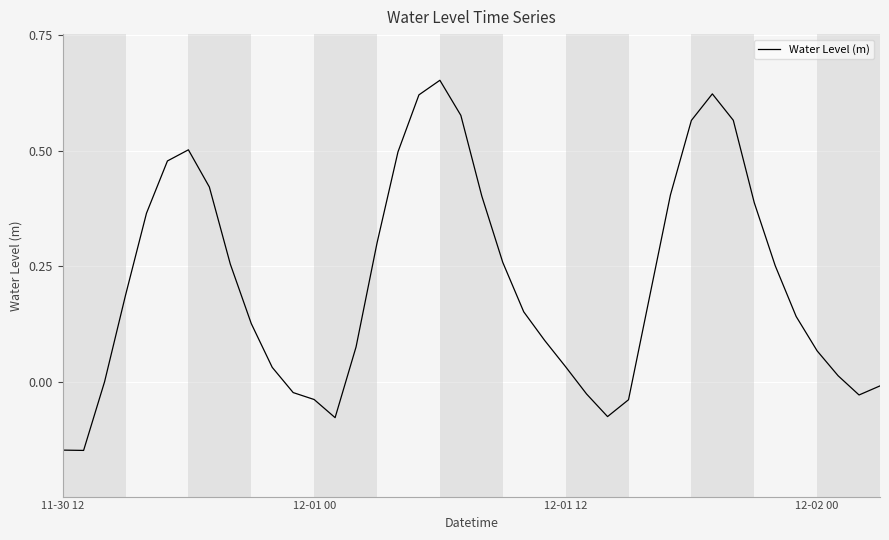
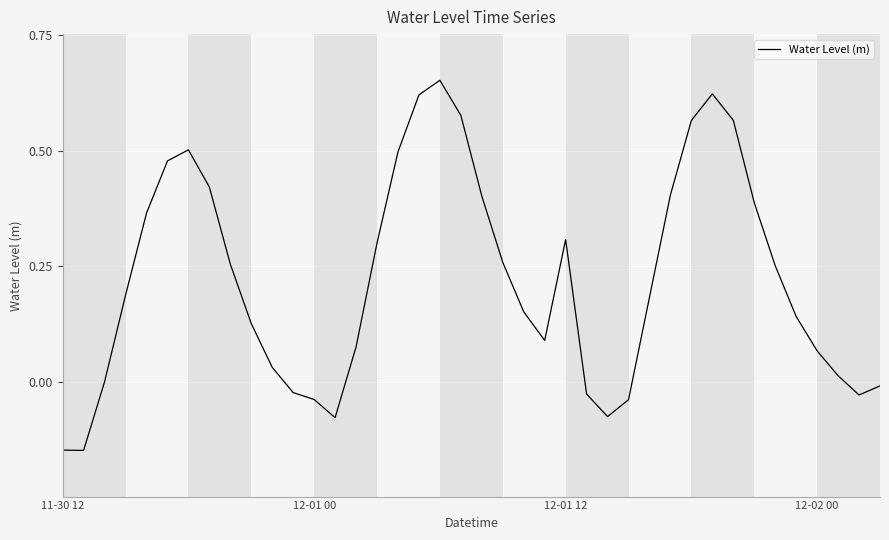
12-01 12: 0.03 -> 0.31
